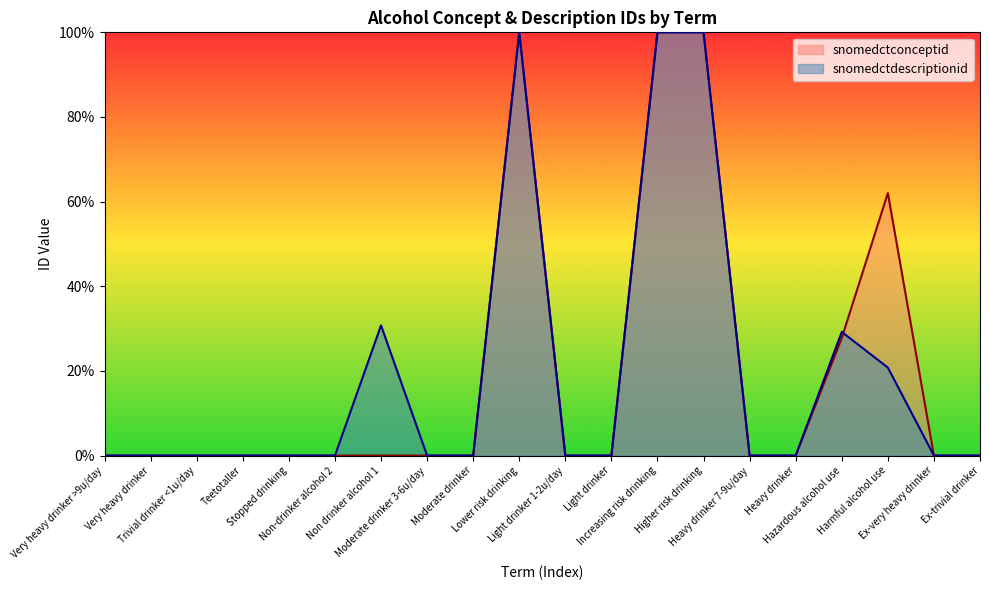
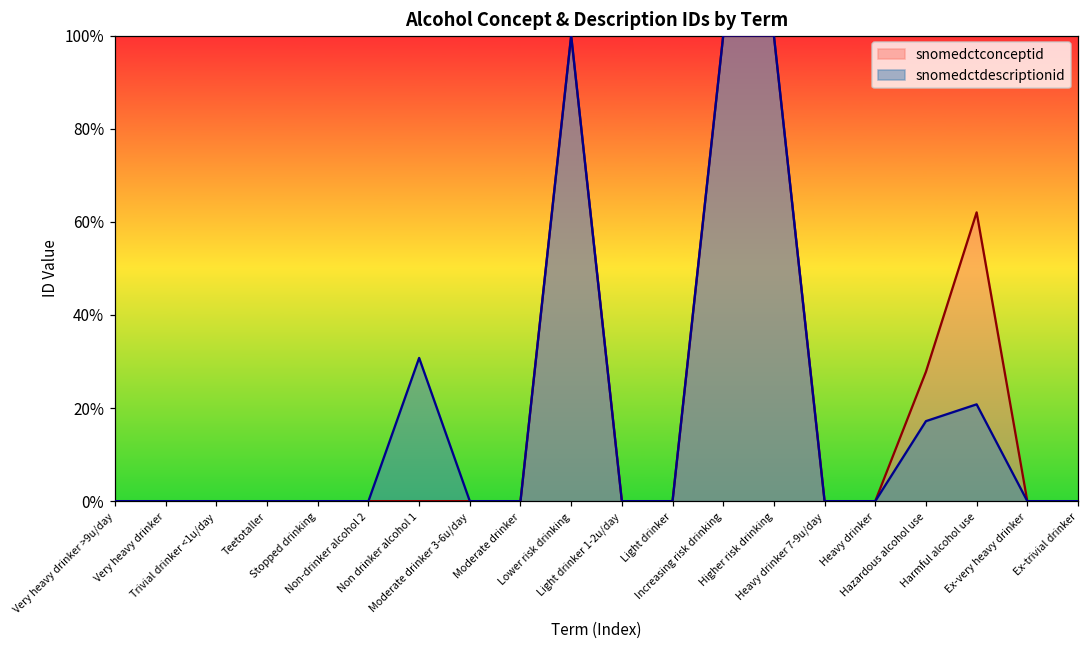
snomedctdescriptionid, Hazardous alcohol use: 29% -> 17%
